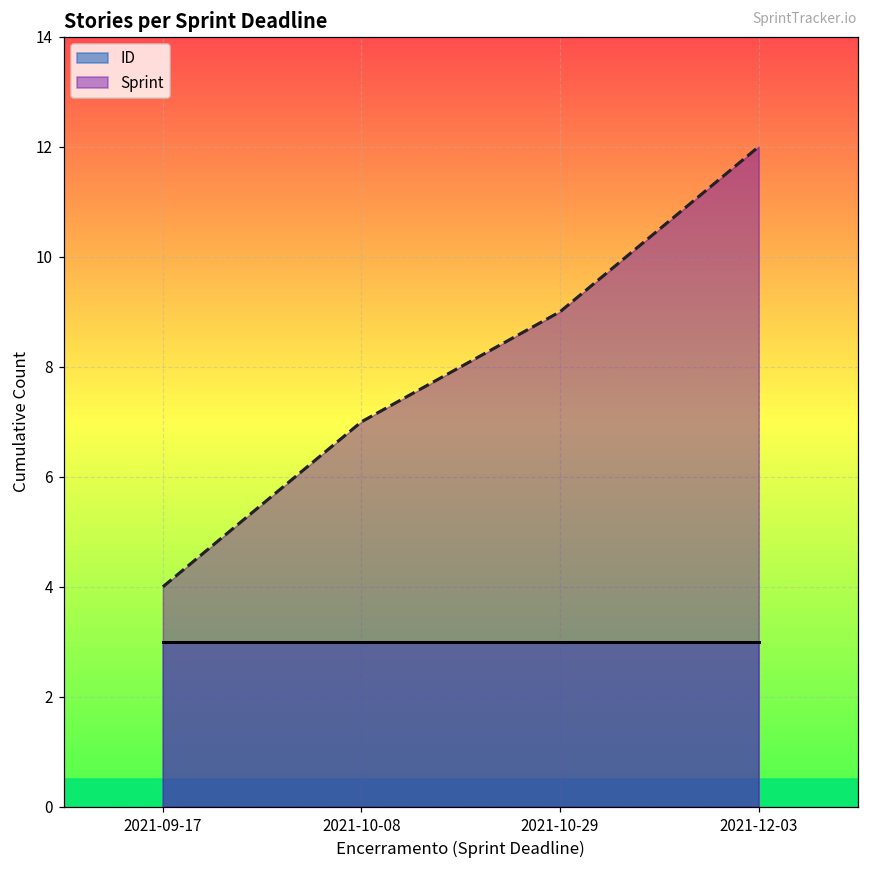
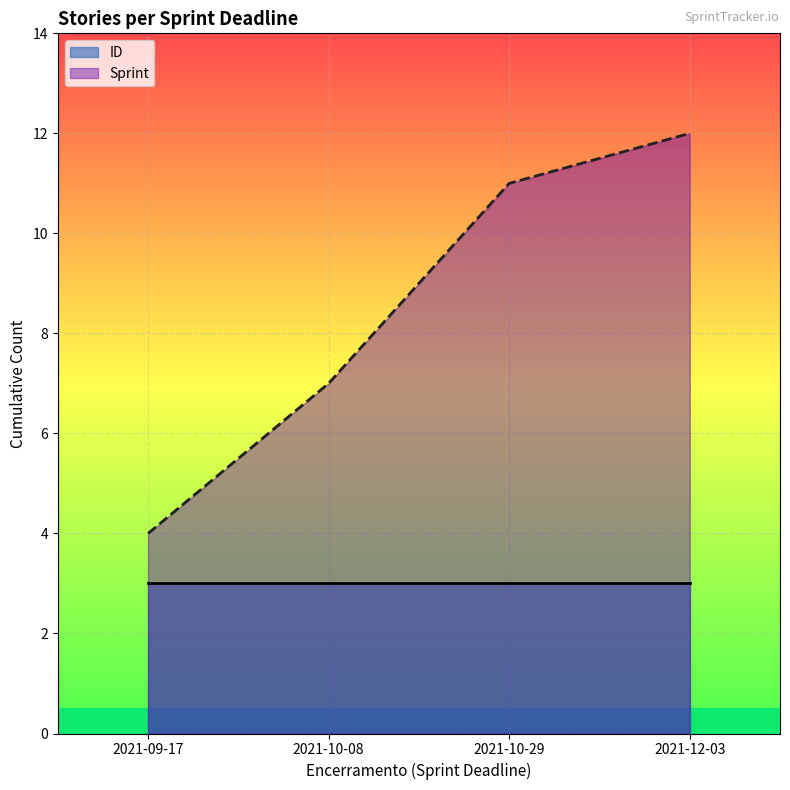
Sprint, 2021-10-29: 9 -> 11
